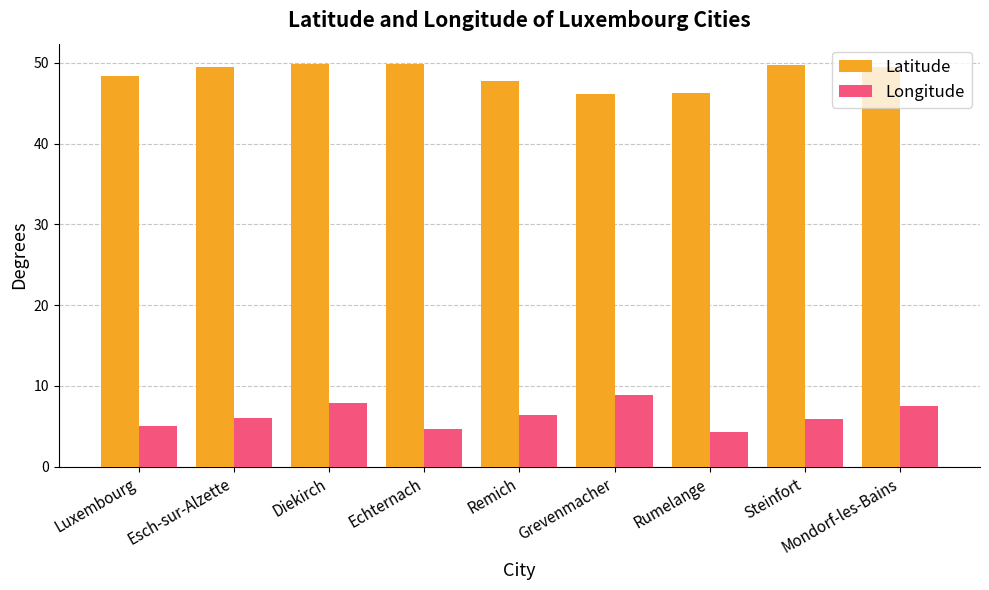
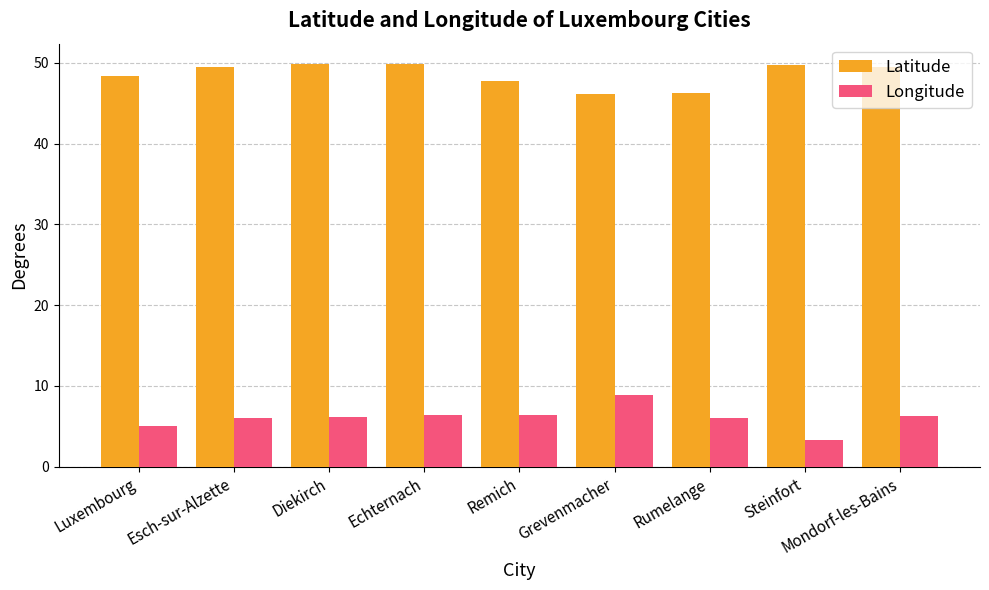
Longitude, Diekirch: 8 -> 6
Longitude, Echternach: 5 -> 6
Longitude, Rumelange: 4 -> 6
Longitude, Steinfort: 6 -> 3
Longitude, Mondorf-les-Bains: 7 -> 6
